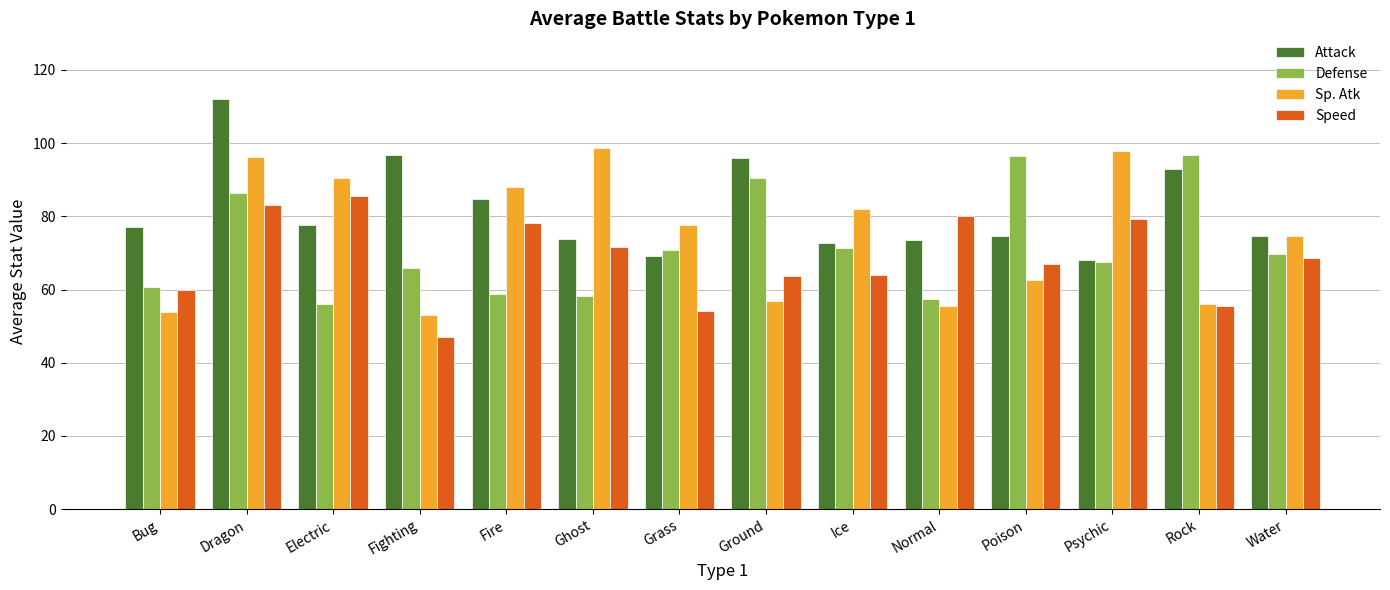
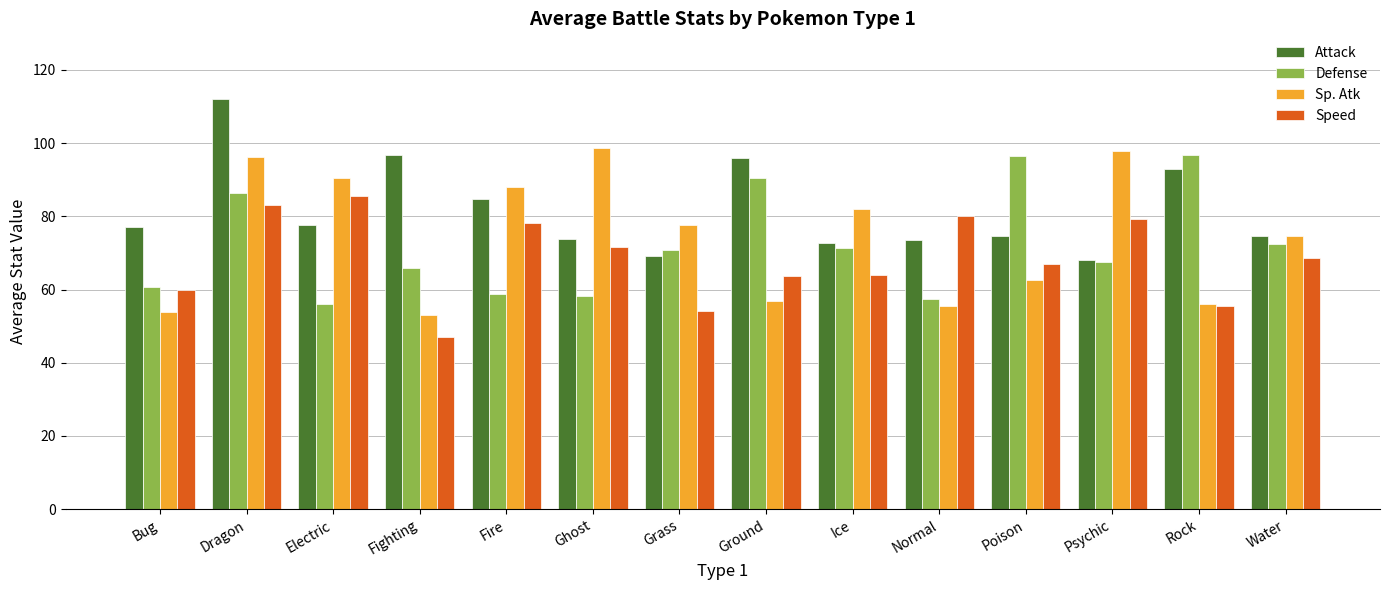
Defense, Water: 70 -> 72
